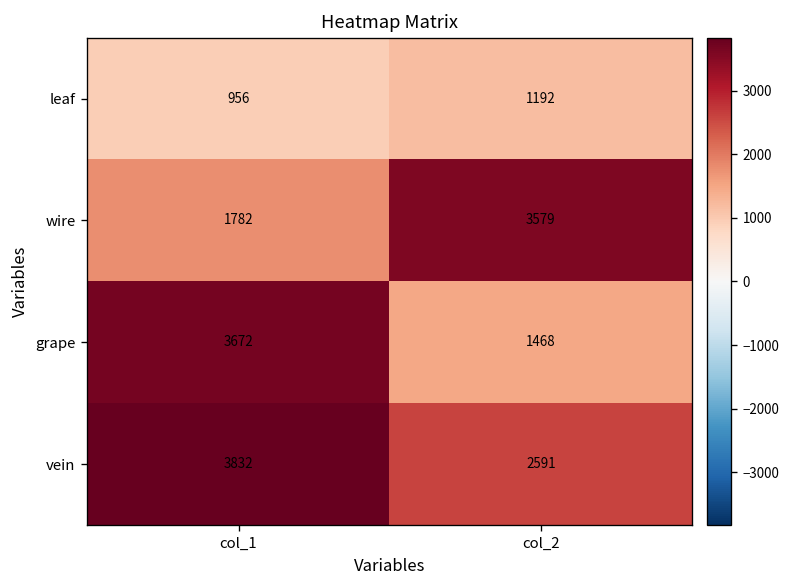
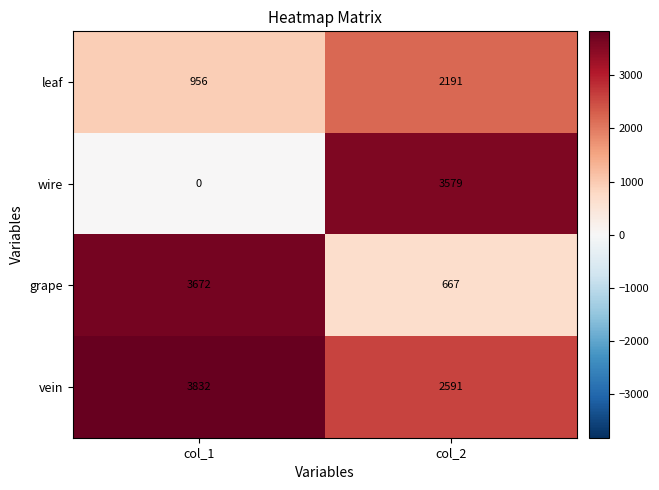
leaf, col_2: 1192 -> 2191
wire, col_1: 1782 -> 0
grape, col_2: 1468 -> 667
